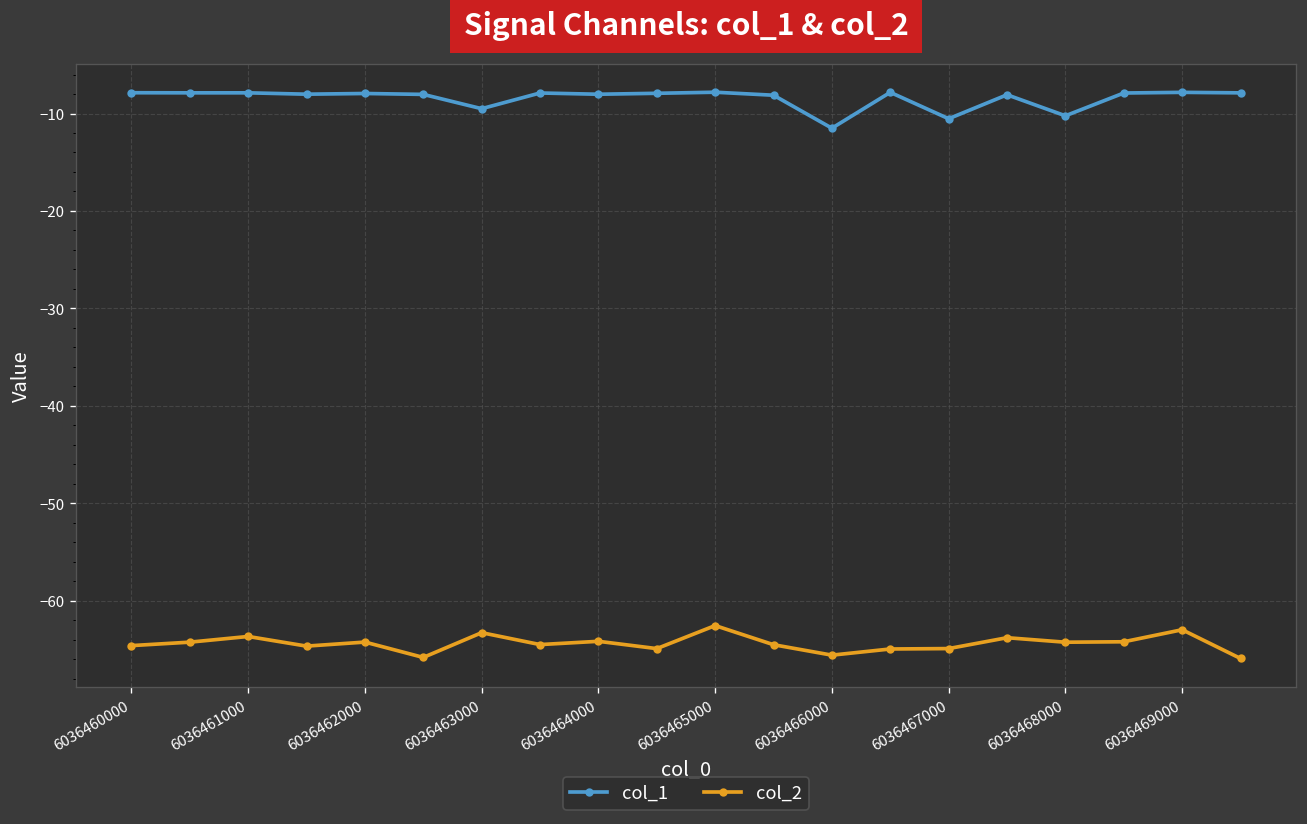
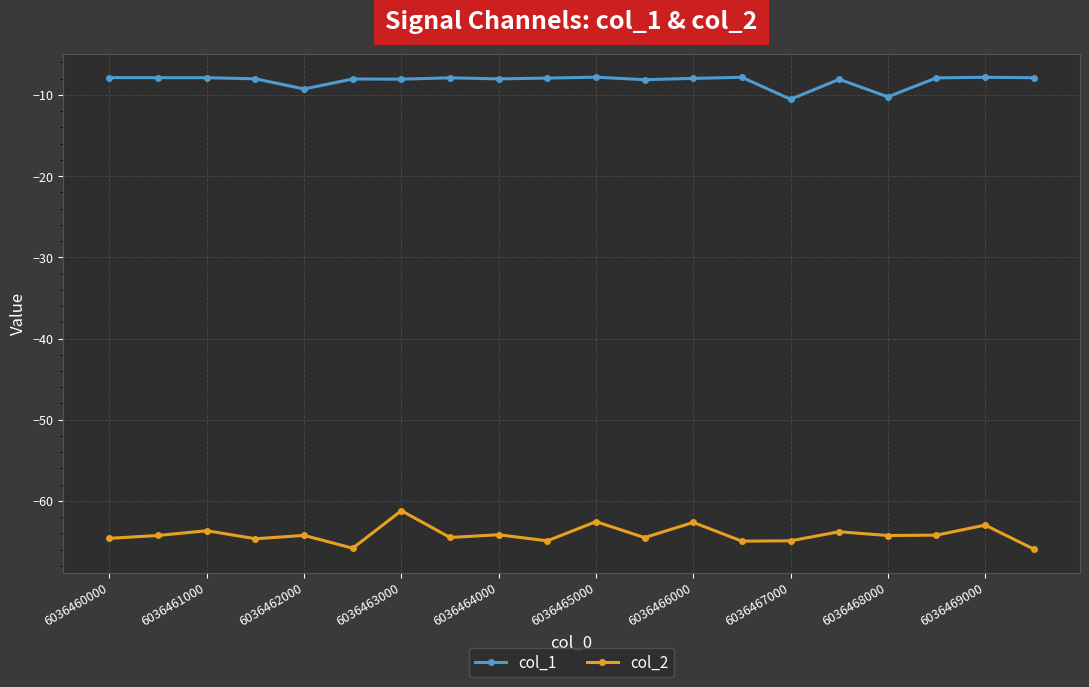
col_1, 6036462000: -8 -> -9
col_1, 6036463000: -10 -> -8
col_2, 6036463000: -63 -> -61
col_1, 6036466000: -12 -> -8
col_2, 6036466000: -66 -> -63
